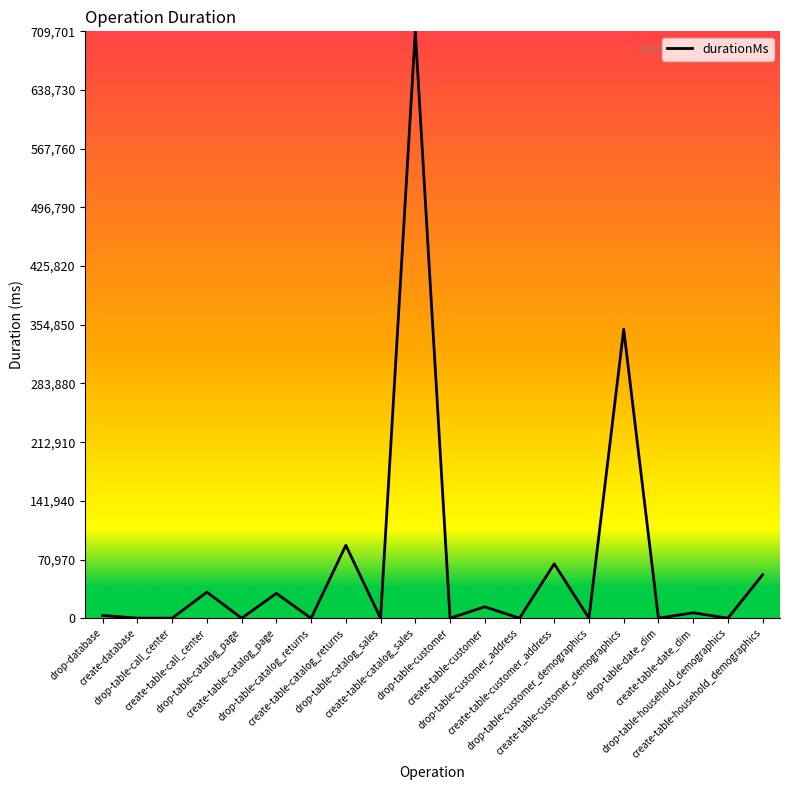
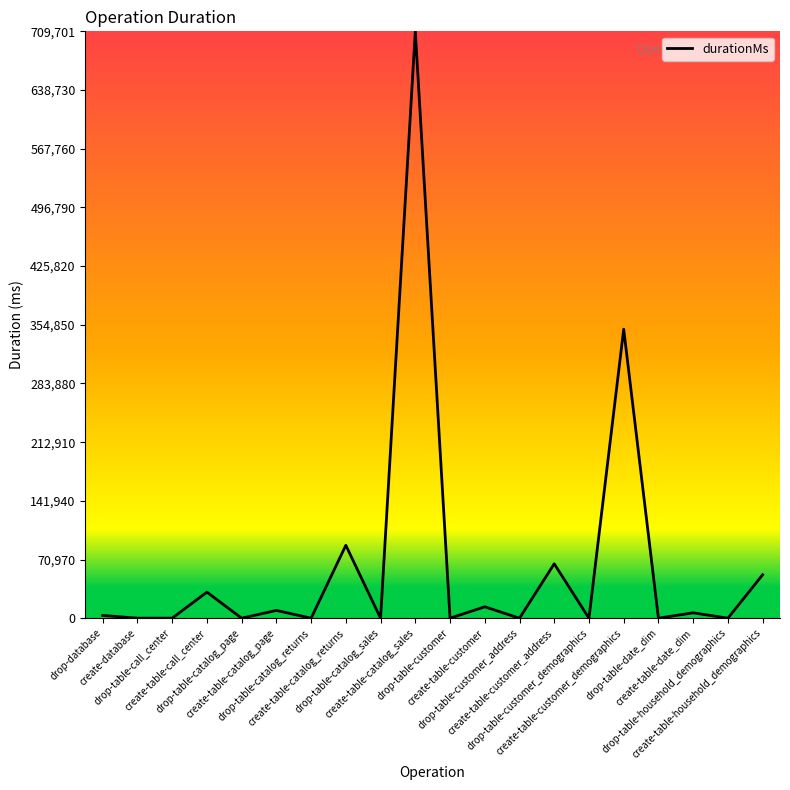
create-table-catalog_page: 30,000 -> 10,000
